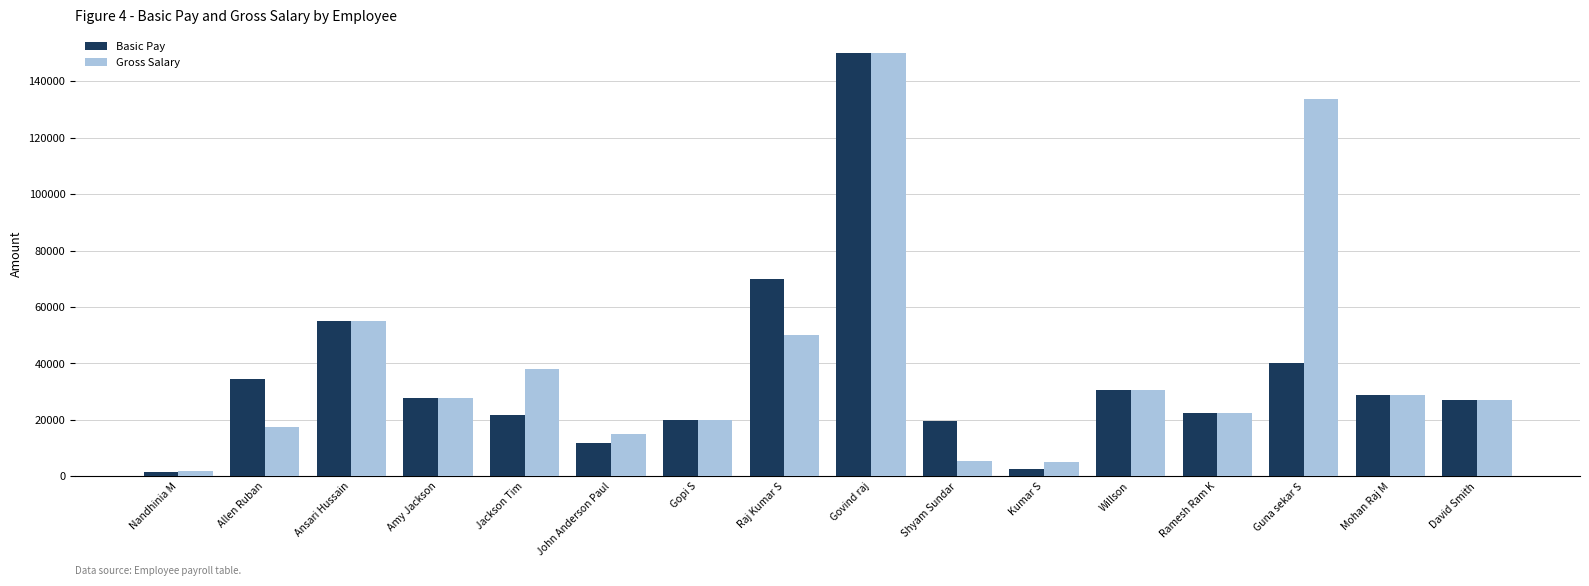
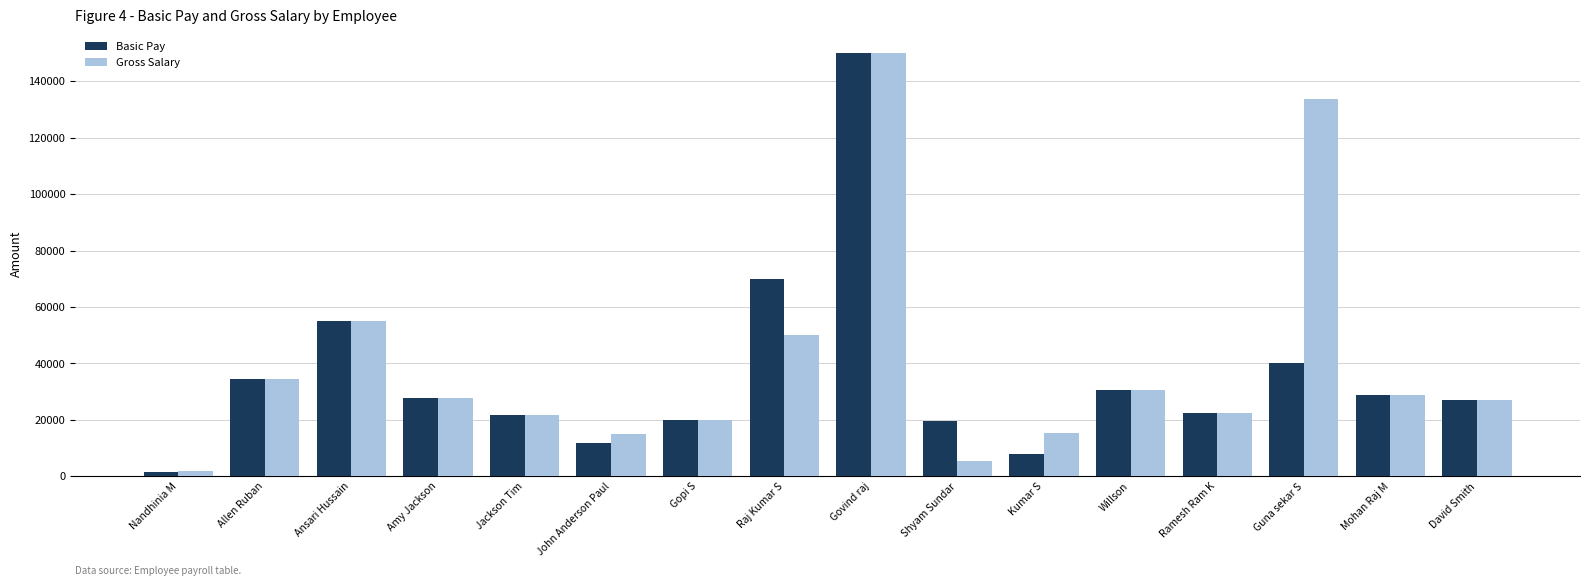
Gross Salary, Allen Ruban: 18000 -> 35000
Gross Salary, Jackson Tim: 38000 -> 22000
Basic Pay, Kumar S: 3000 -> 8000
Gross Salary, Kumar S: 5000 -> 15000
